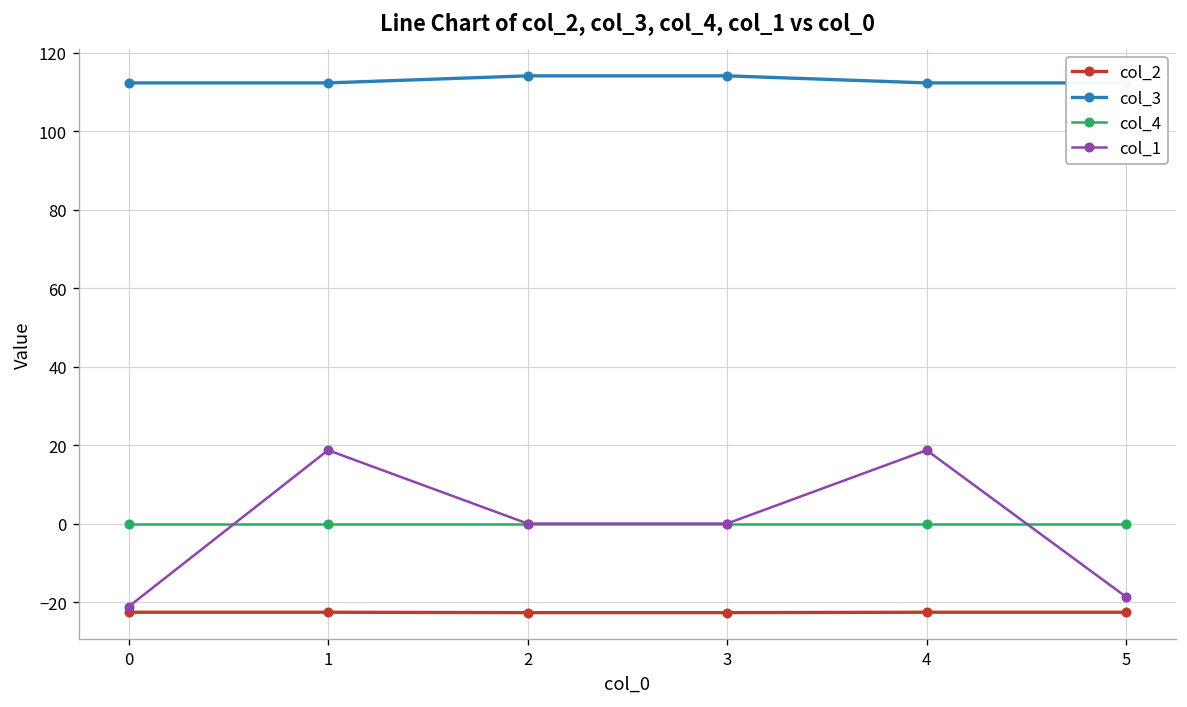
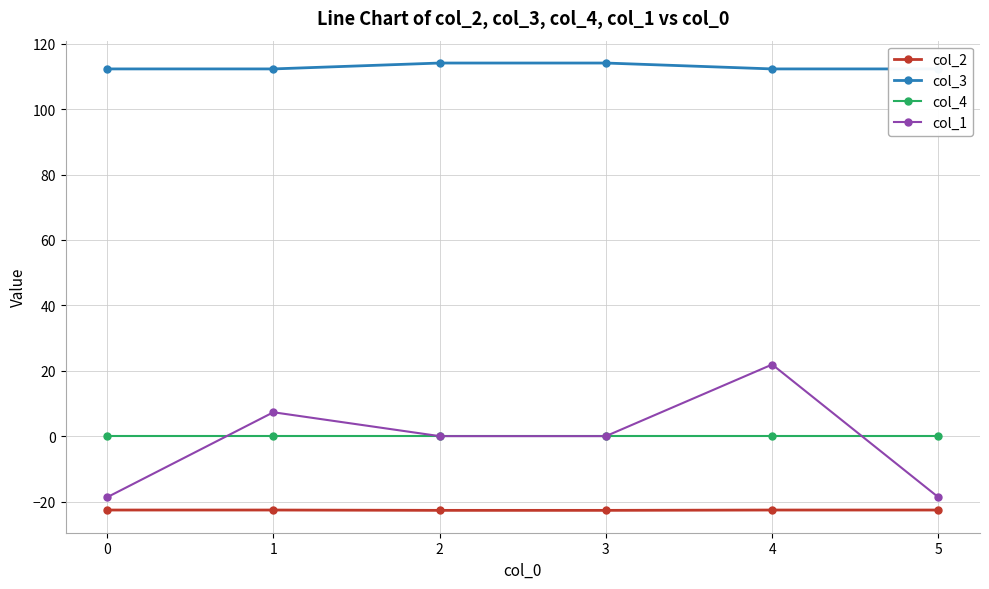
col_1, 0: -21 -> -19
col_1, 1: 19 -> 7
col_1, 4: 19 -> 22
